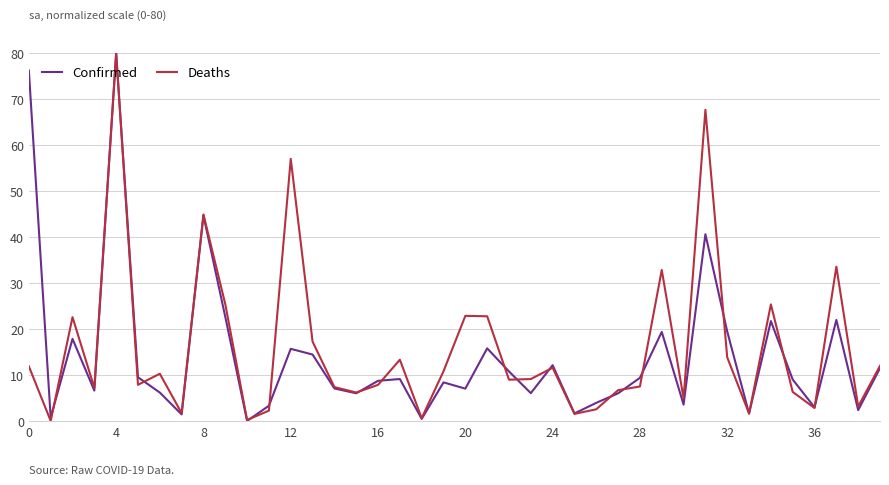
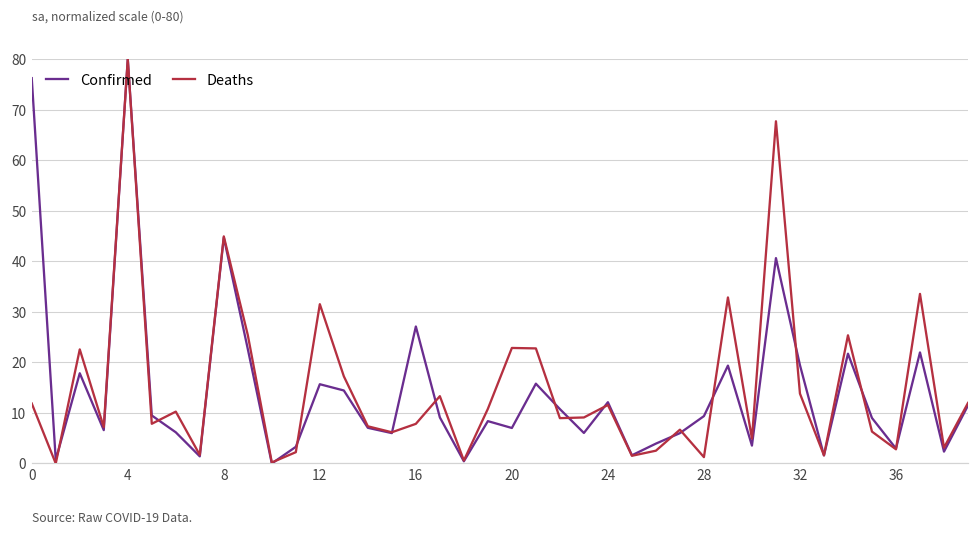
Deaths, 12: 57 -> 32
Confirmed, 16: 9 -> 27
Deaths, 28: 7 -> 1
